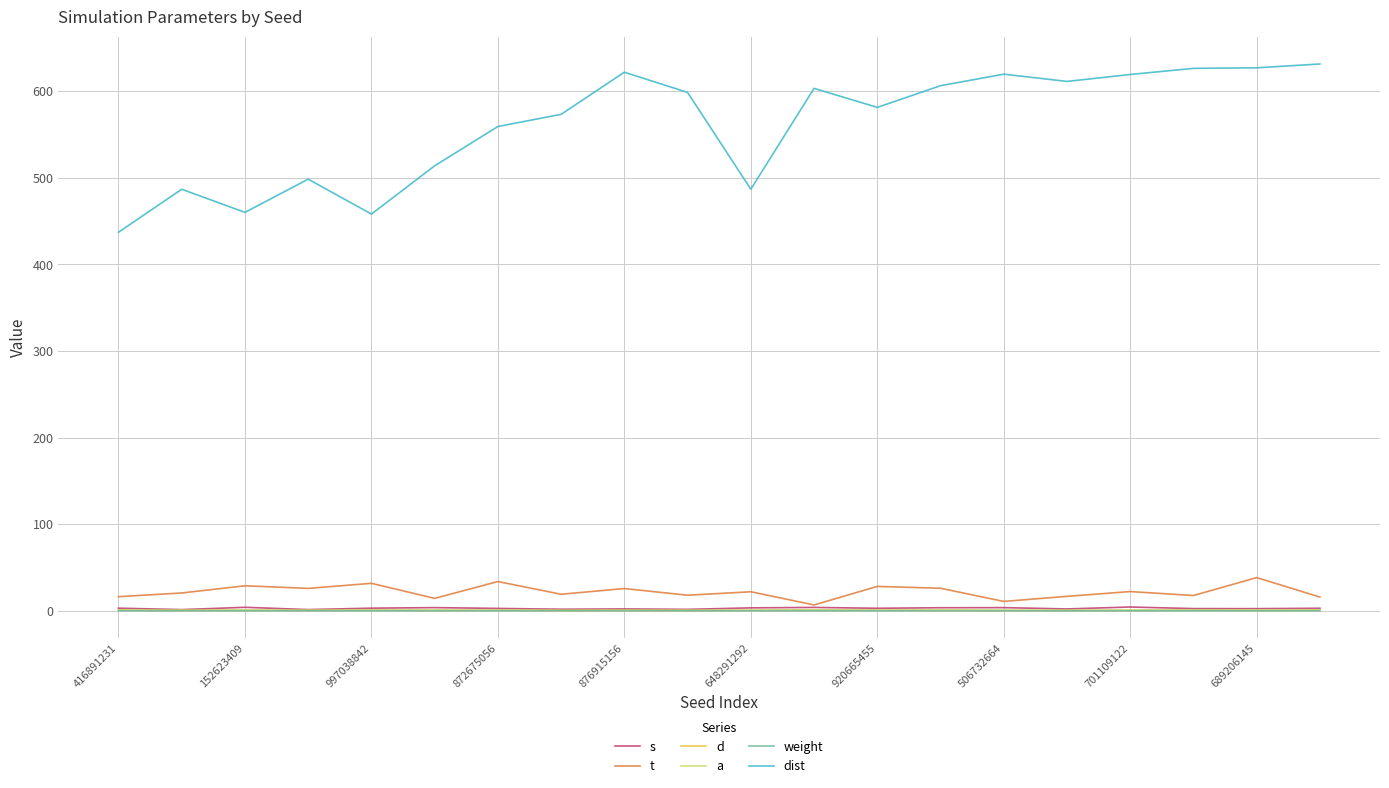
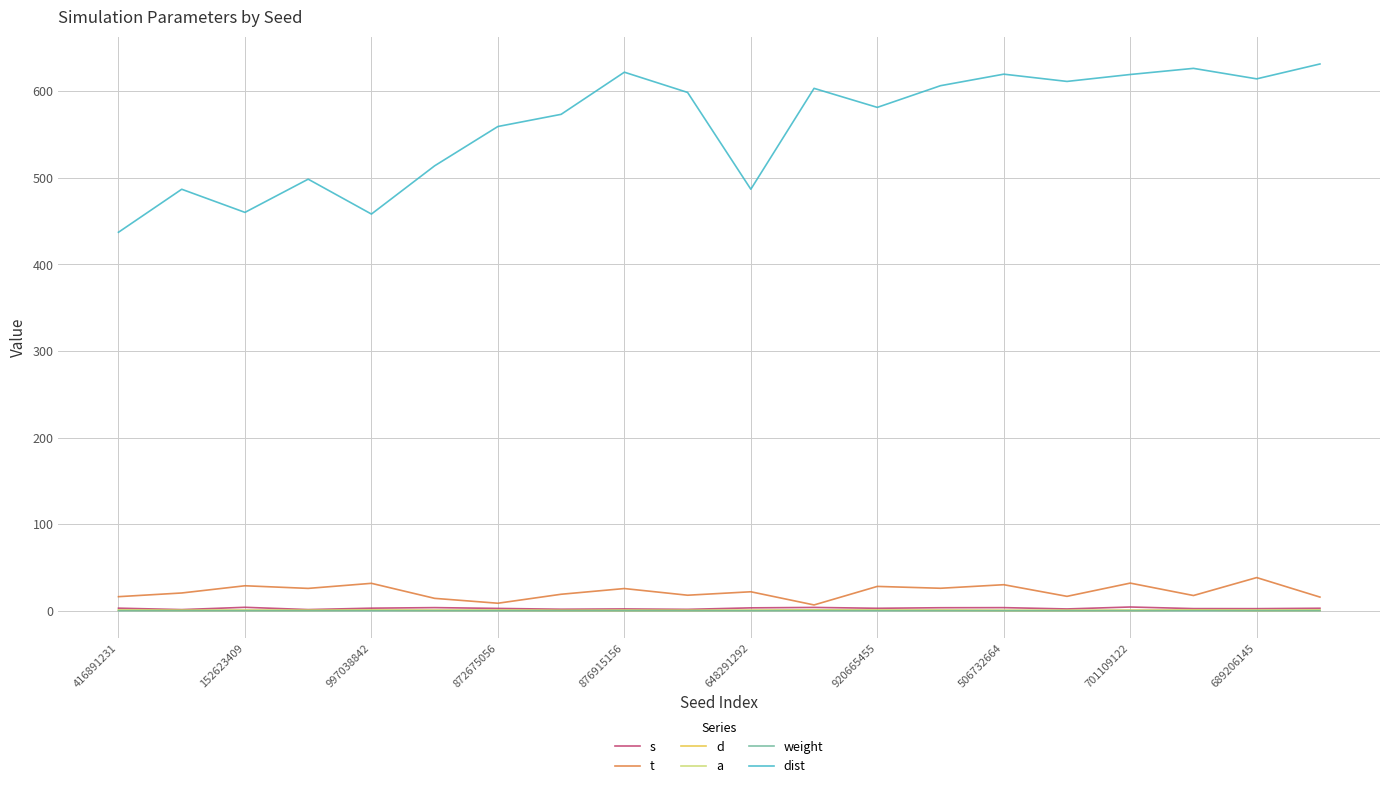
t, 872675056: 30 -> 10
t, 506732664: 10 -> 30
t, 701109122: 20 -> 30
dist, 689206145: 630 -> 610
